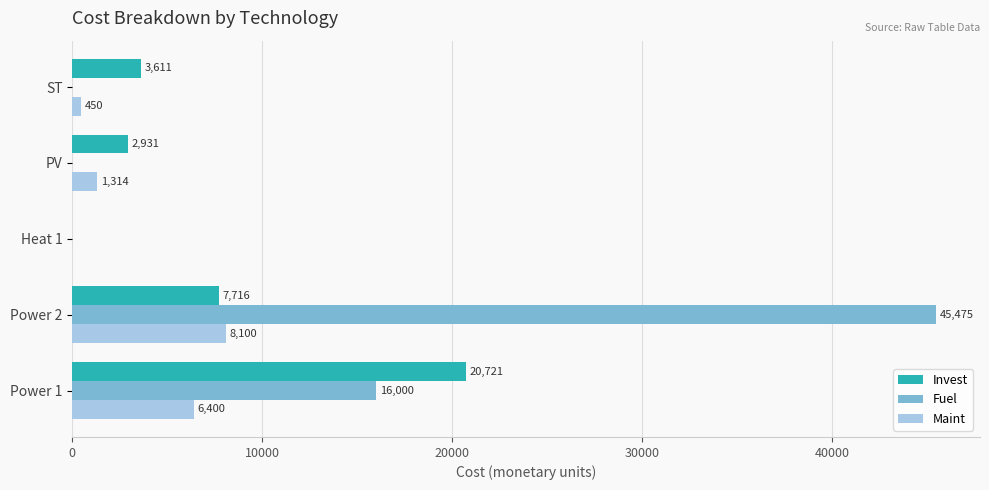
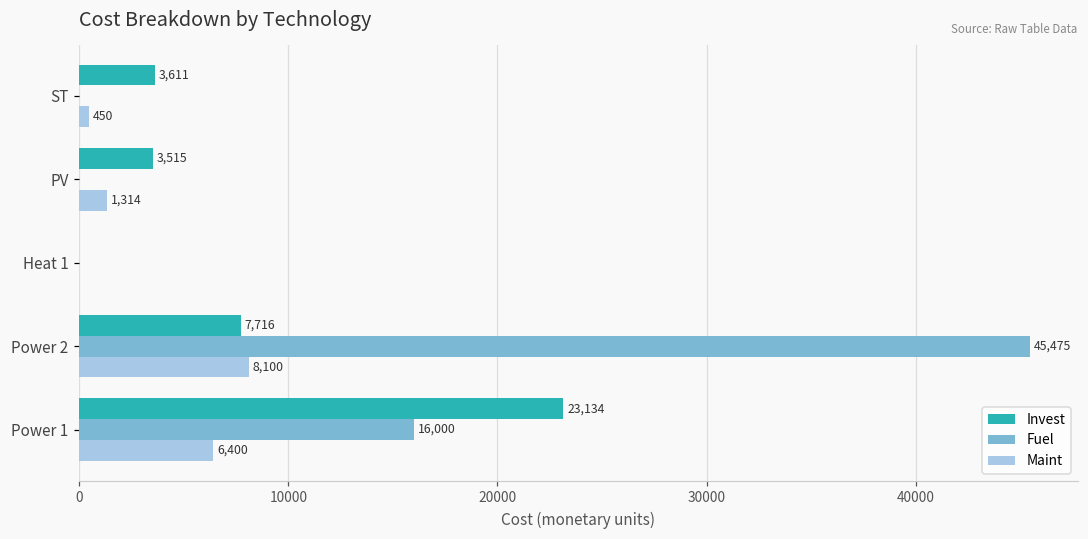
Invest, PV: 2,931 -> 3,515
Invest, Power 1: 20,721 -> 23,134
